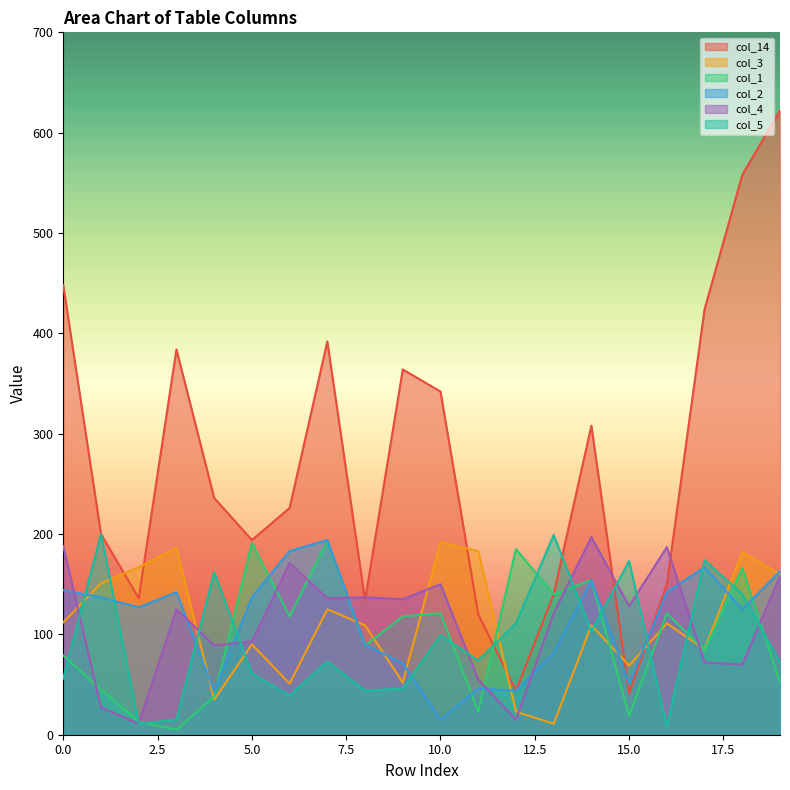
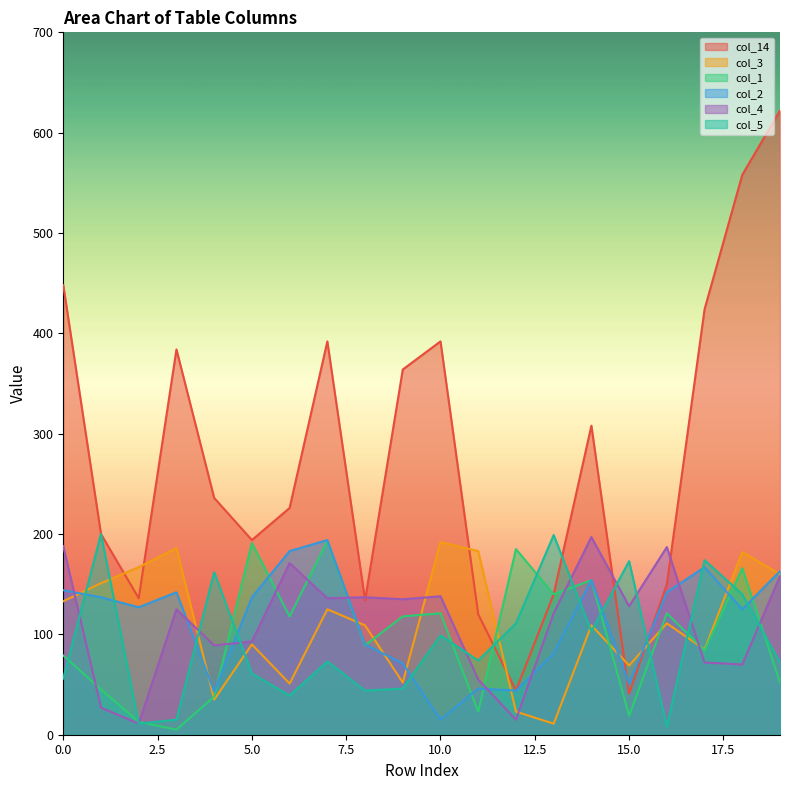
col_3, 0.0: 112 -> 133
col_14, 10.0: 342 -> 392
col_4, 10.0: 150 -> 138
